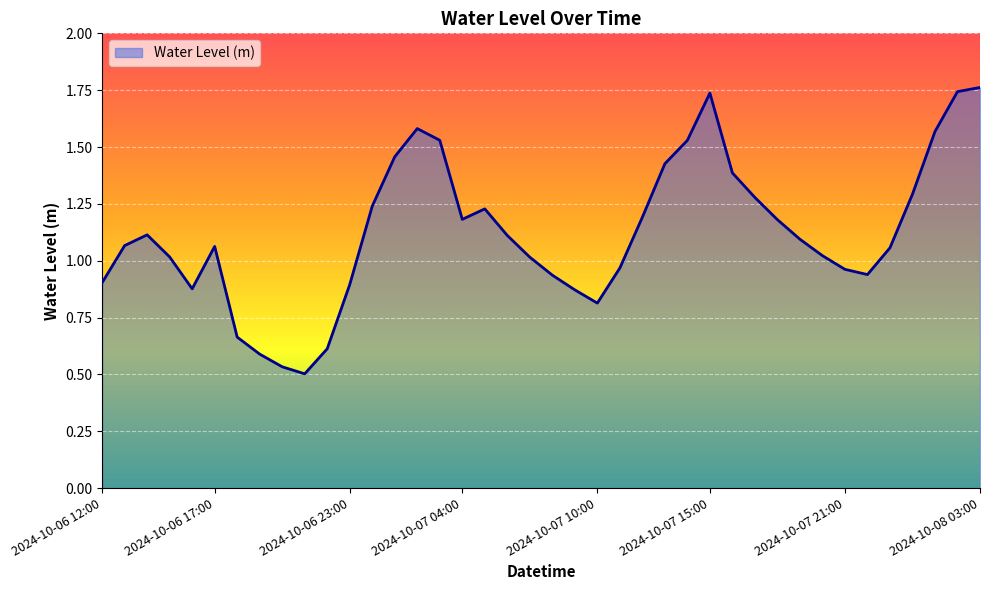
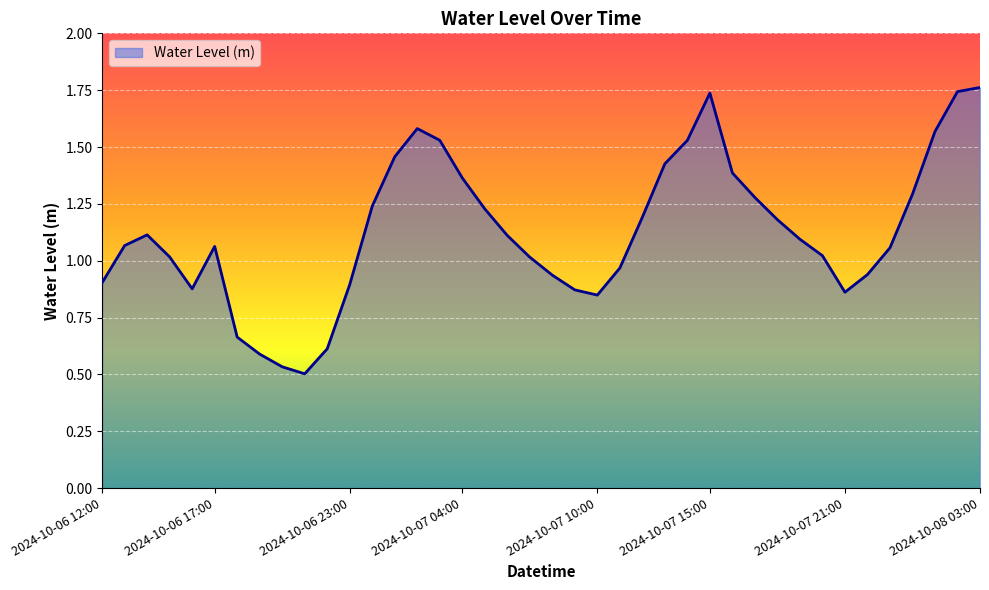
2024-10-07 04:00: 1.18 -> 1.36
2024-10-07 10:00: 0.81 -> 0.85
2024-10-07 21:00: 0.96 -> 0.86
